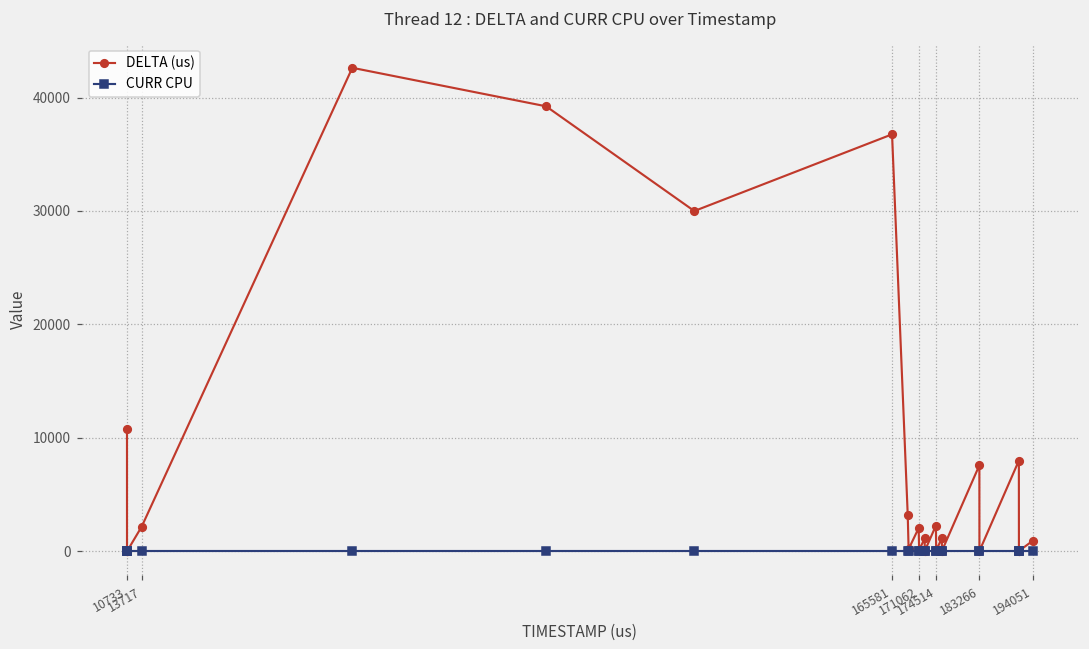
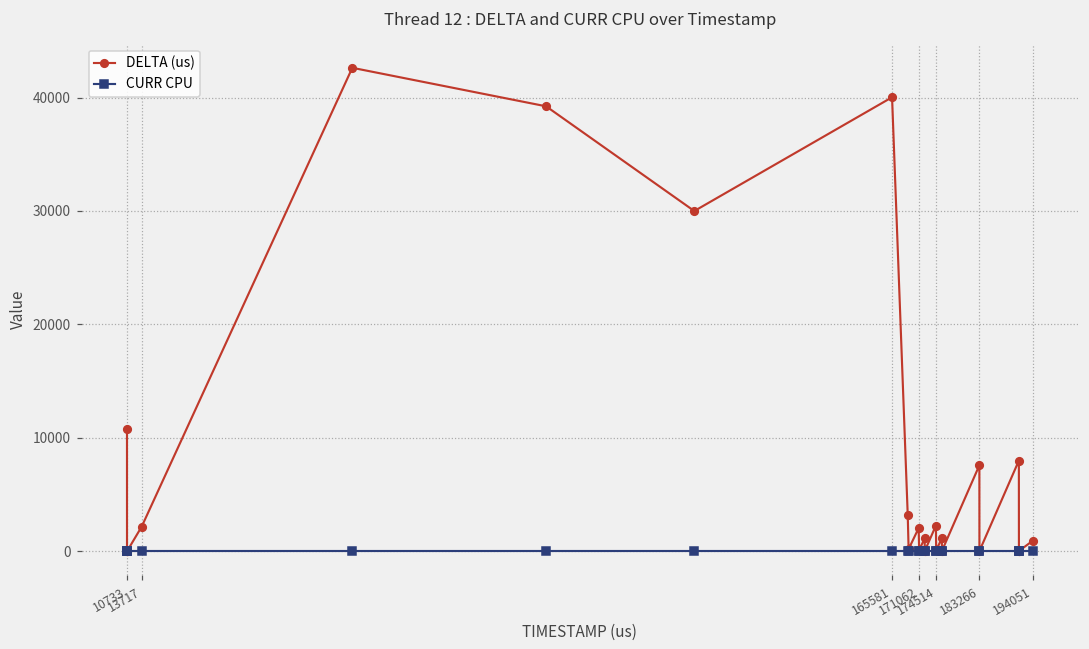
DELTA (us), 165581: 36800 -> 40000
